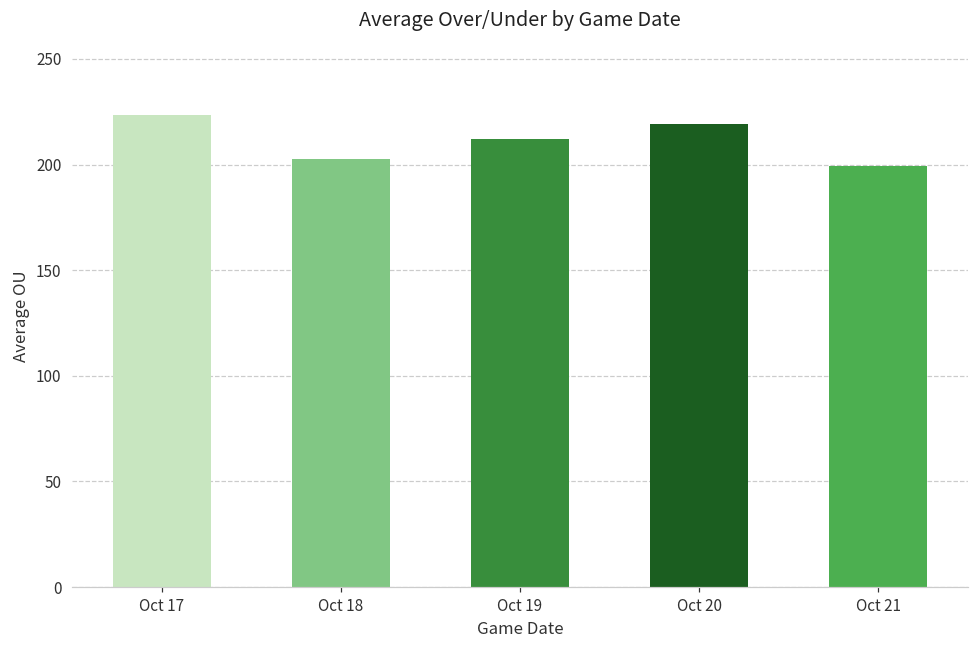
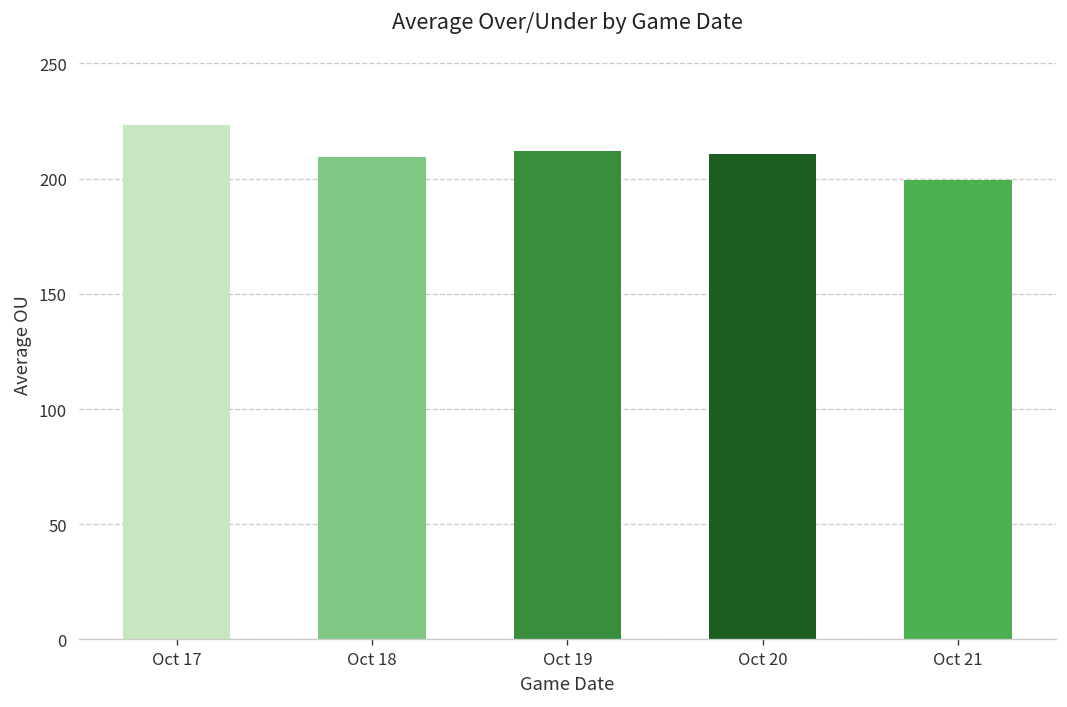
Oct 18: 203 -> 209
Oct 20: 219 -> 211
